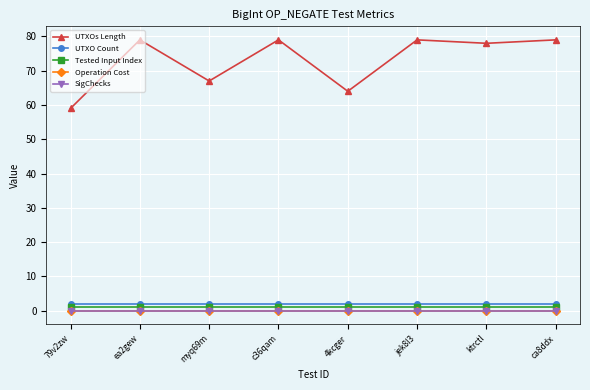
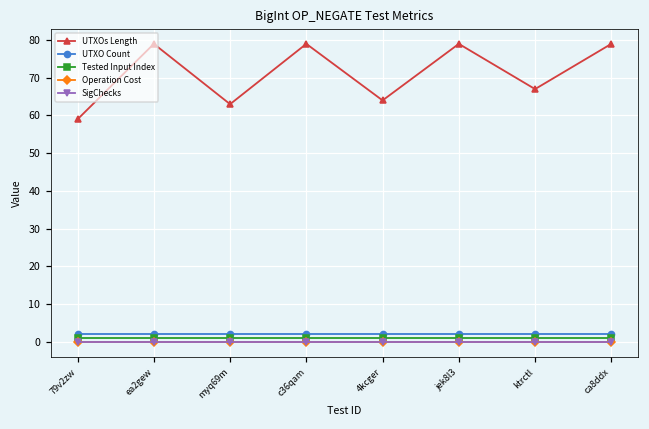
UTXOs Length, myq69m: 67 -> 63
UTXOs Length, ktrctl: 78 -> 67
